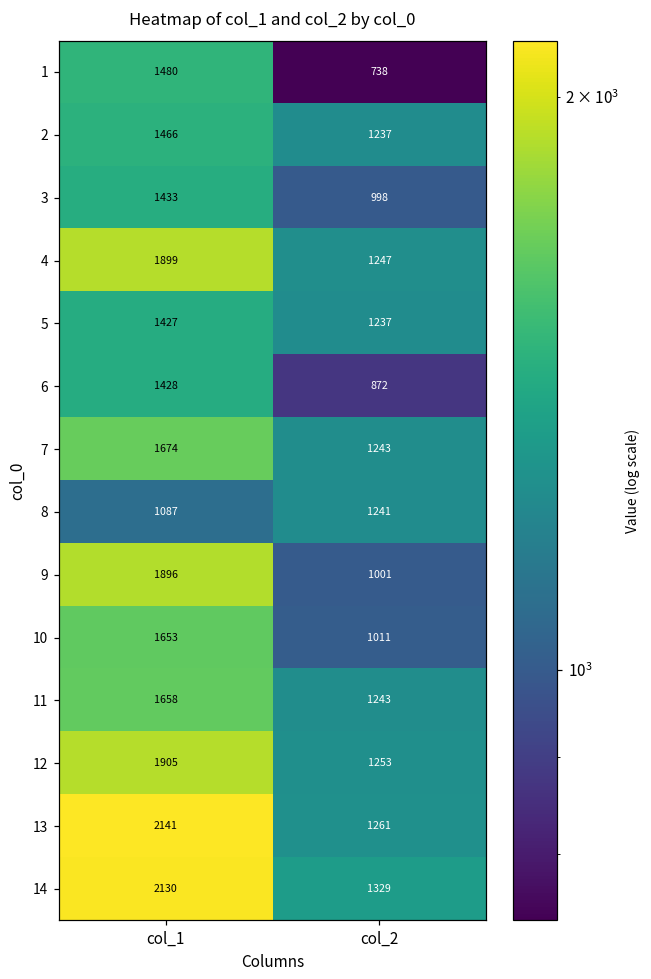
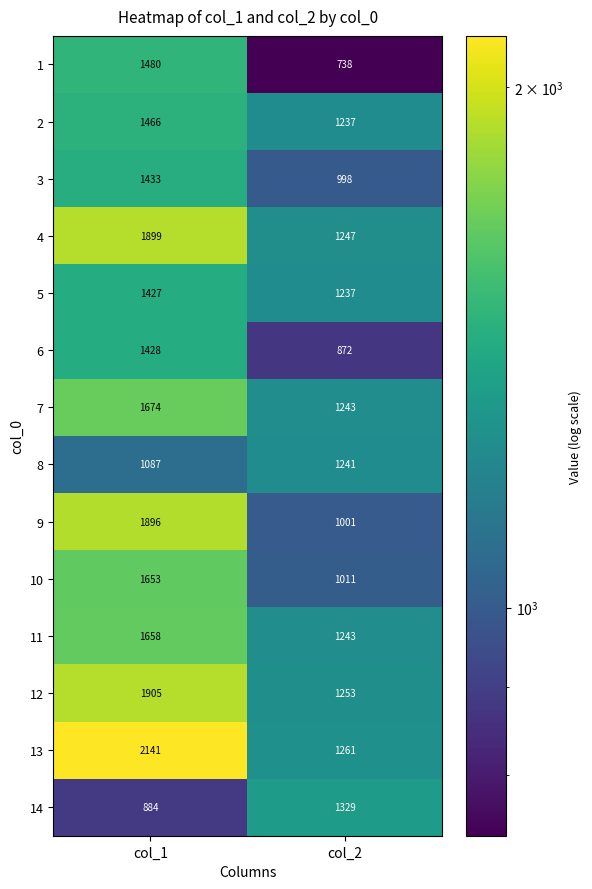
14, col_1: 2130 -> 884
